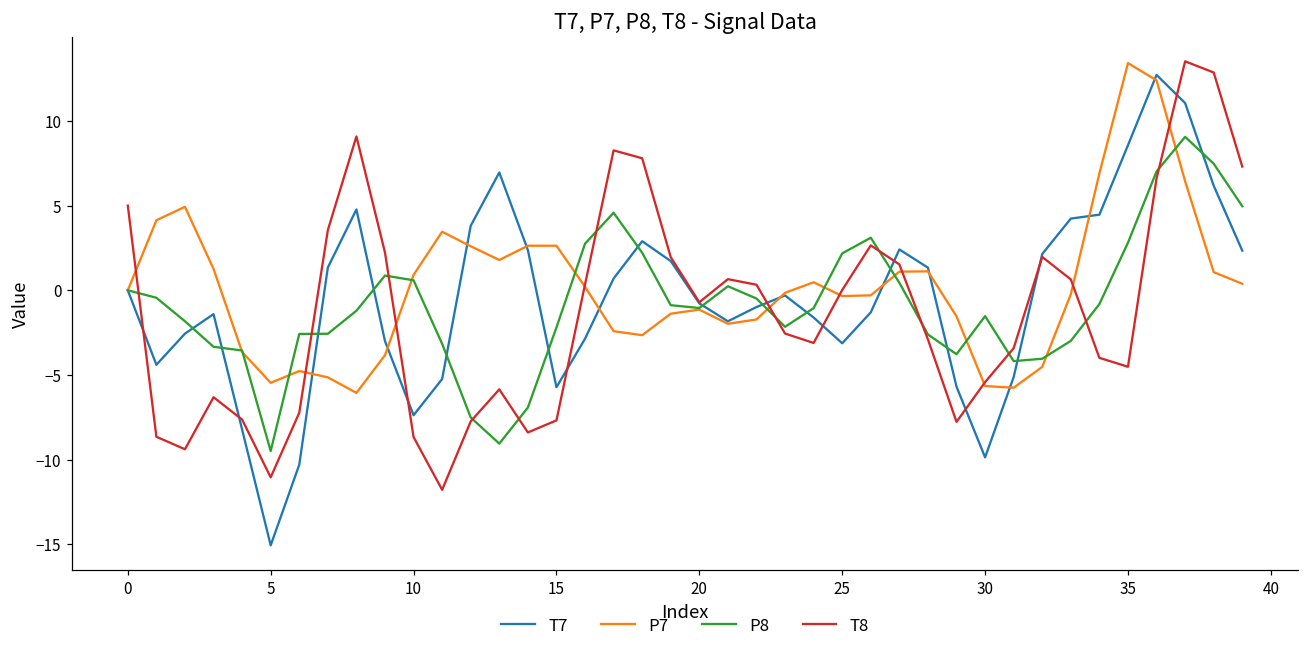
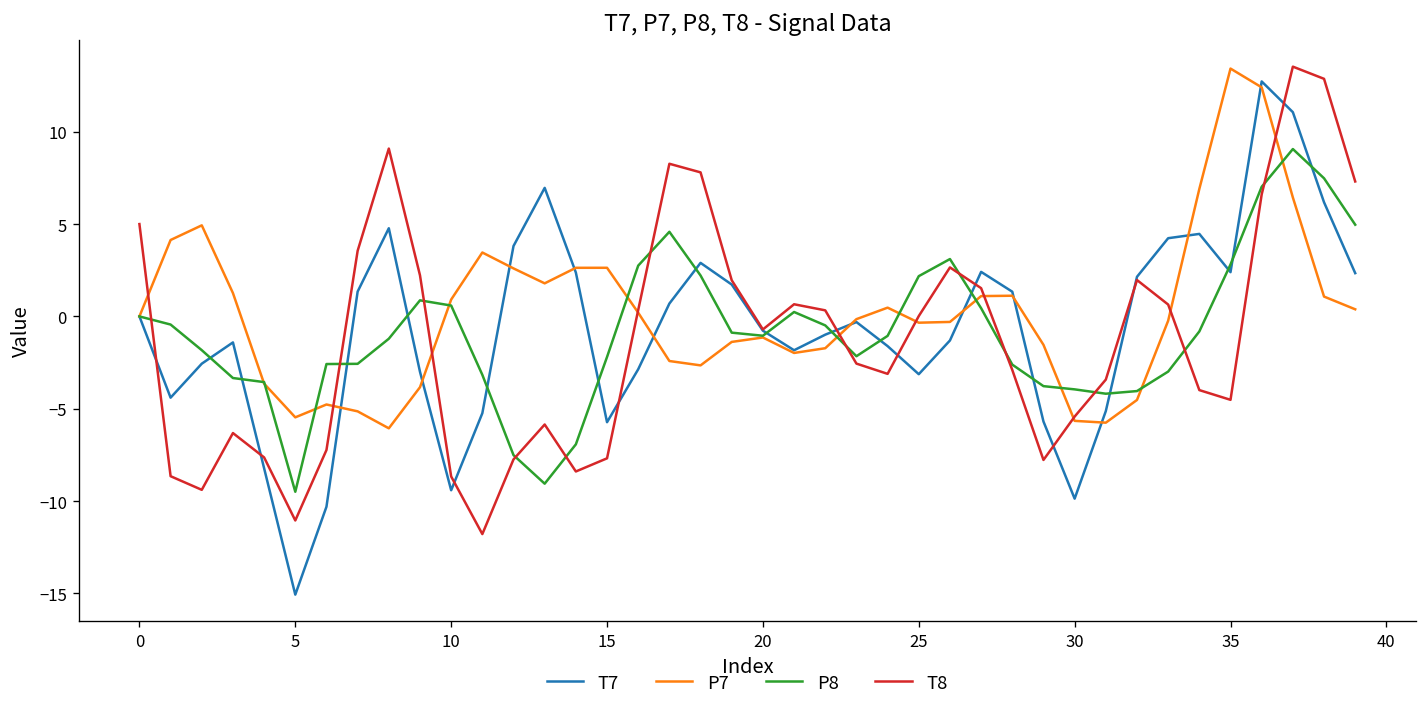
T7, 10: -7.4 -> -9.4
P8, 30: -1.5 -> -3.9
T7, 35: 8.6 -> 2.4
